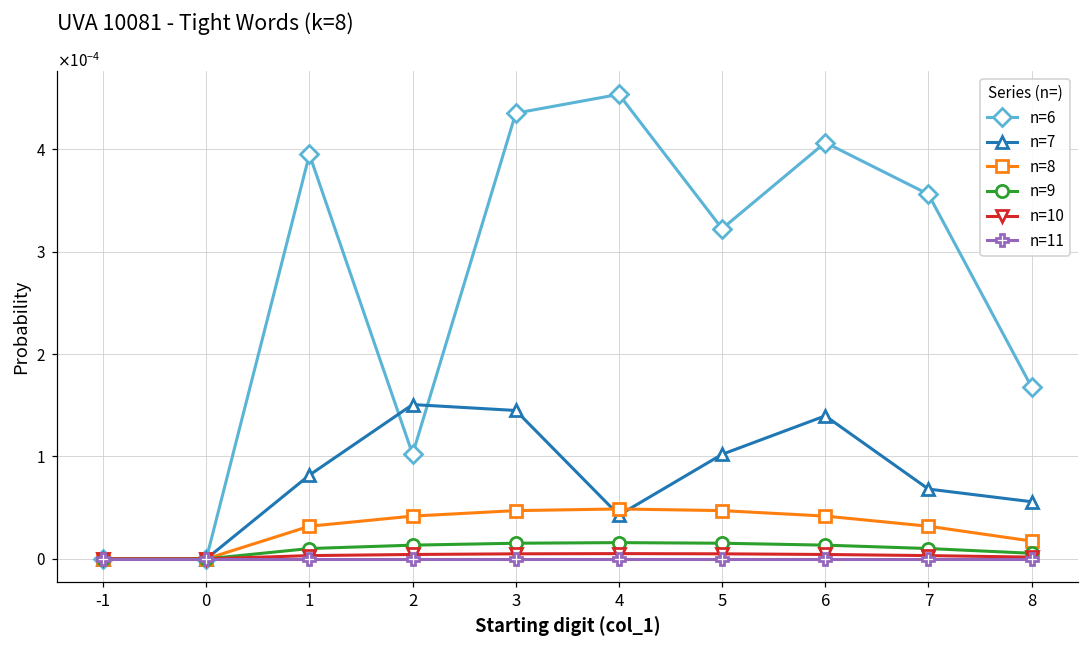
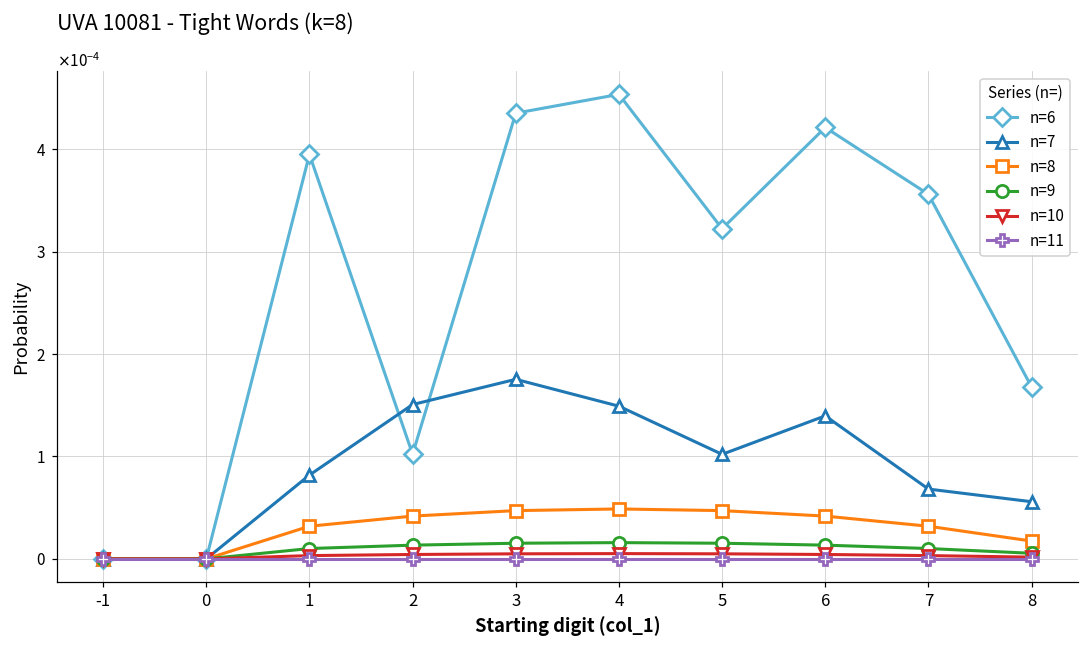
n=7, 3: 0.00014 -> 0.00018
n=7, 4: 0.00004 -> 0.00015
n=6, 6: 0.00041 -> 0.00042
